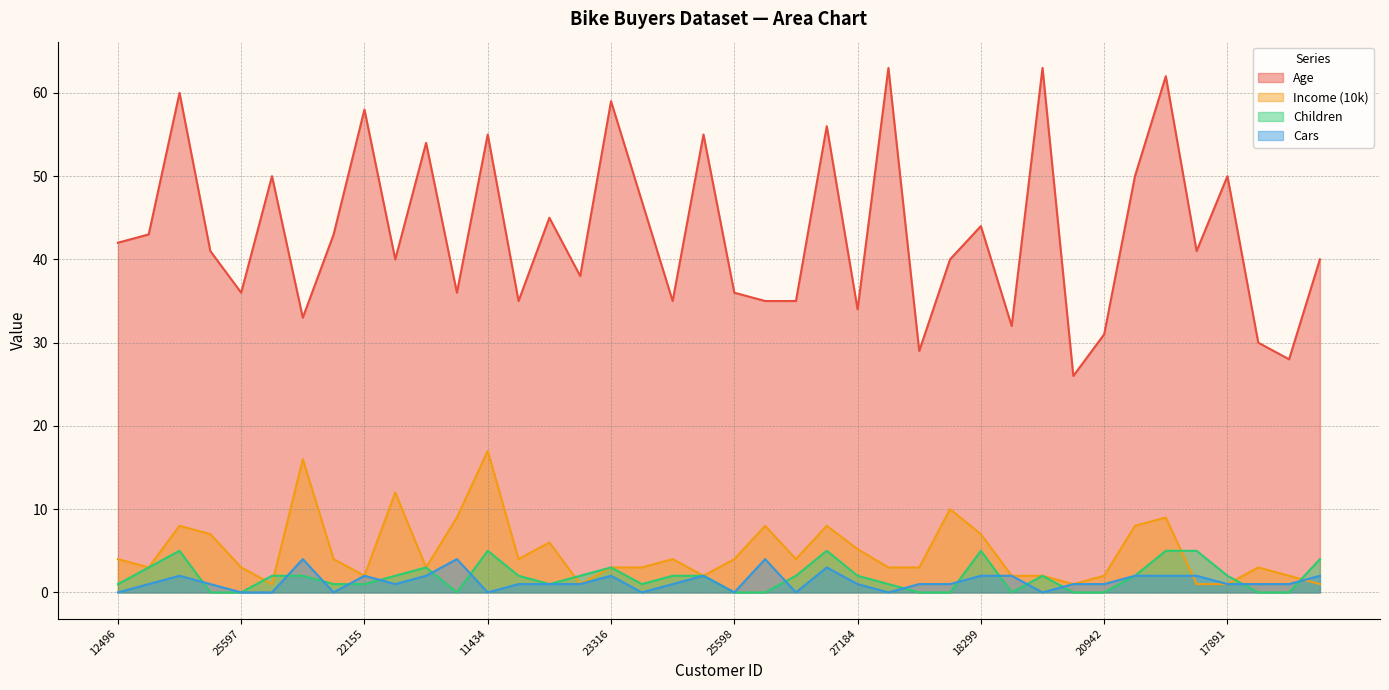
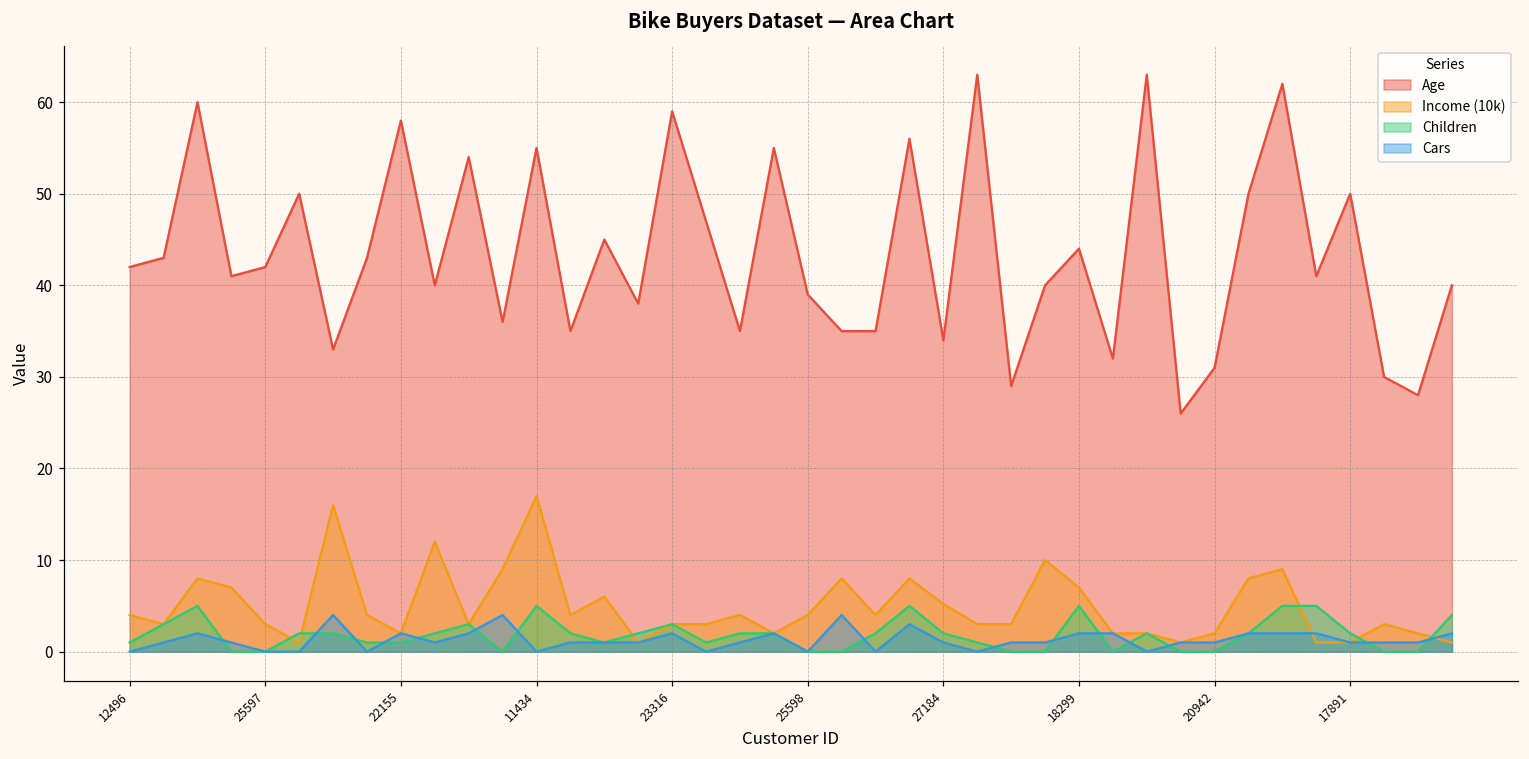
Age, 25597: 36 -> 42
Age, 25598: 36 -> 39
